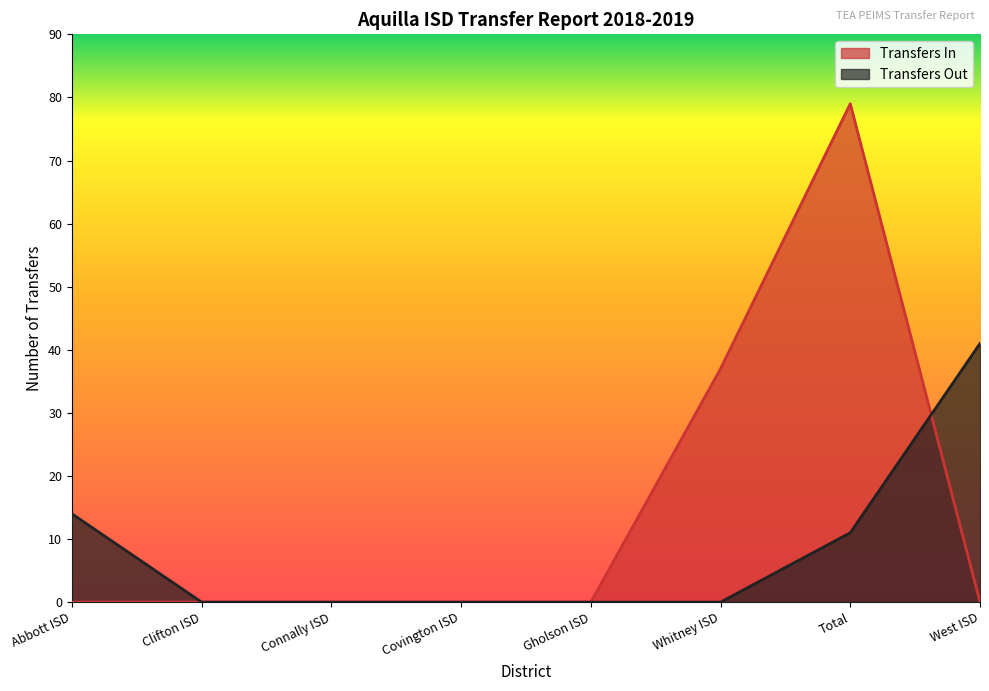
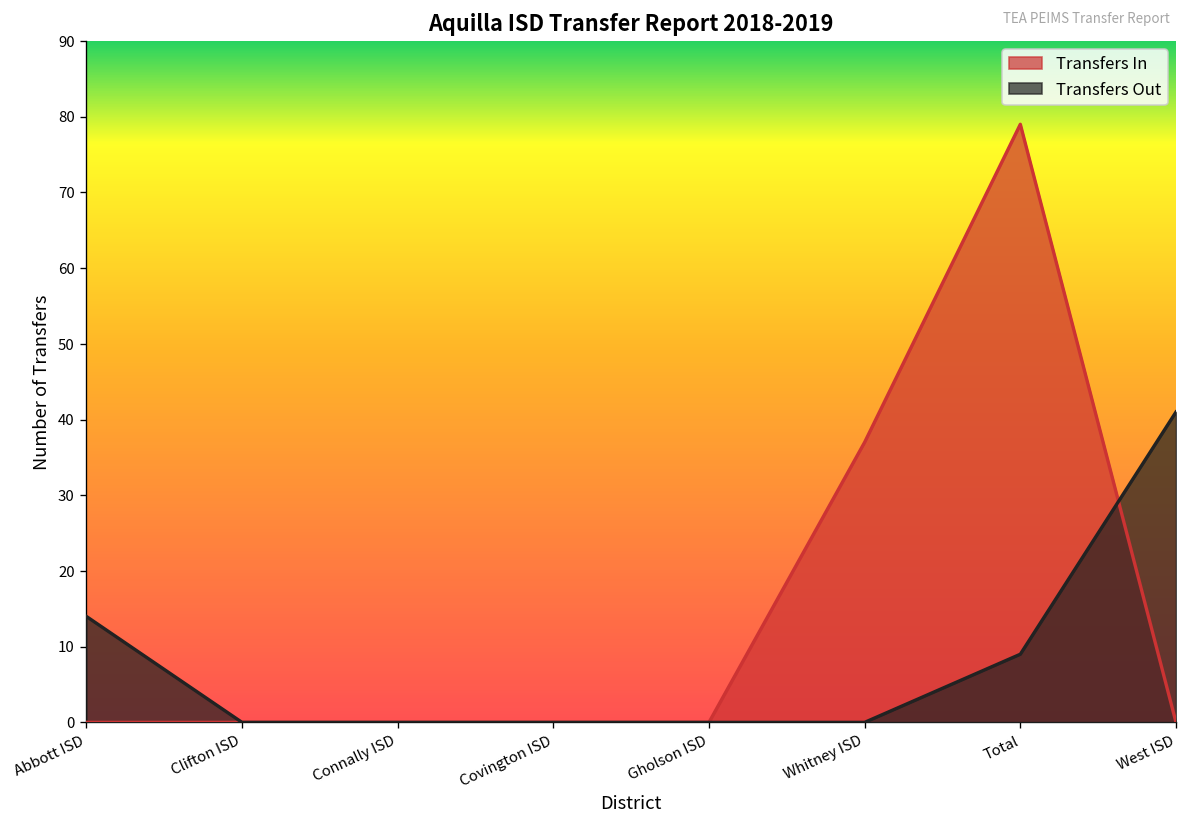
Transfers Out, Total: 11 -> 9
